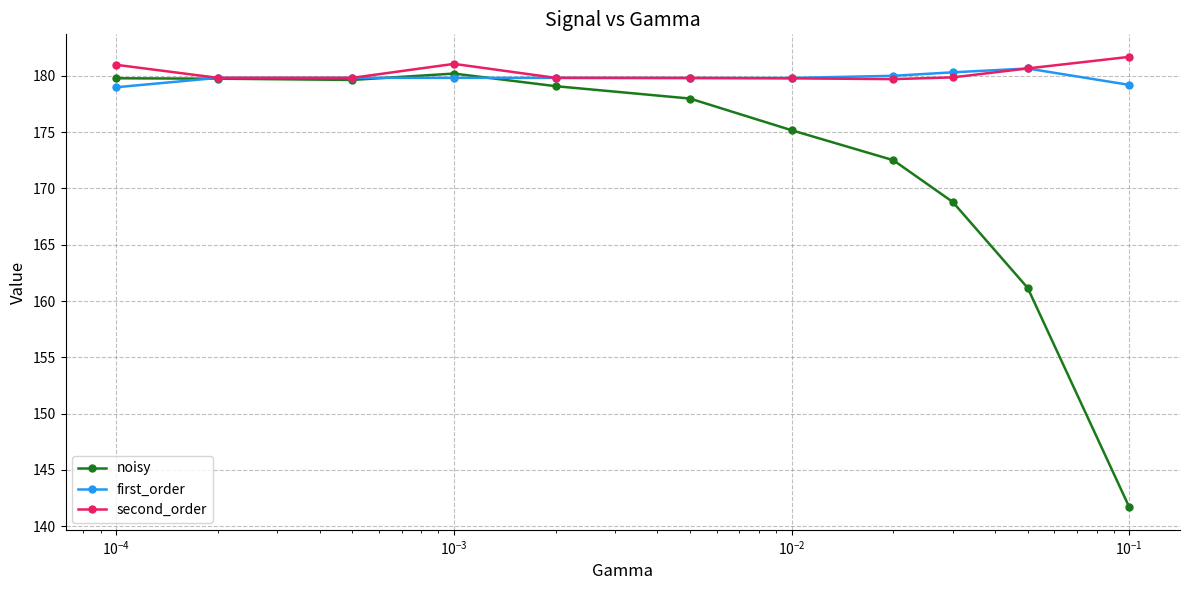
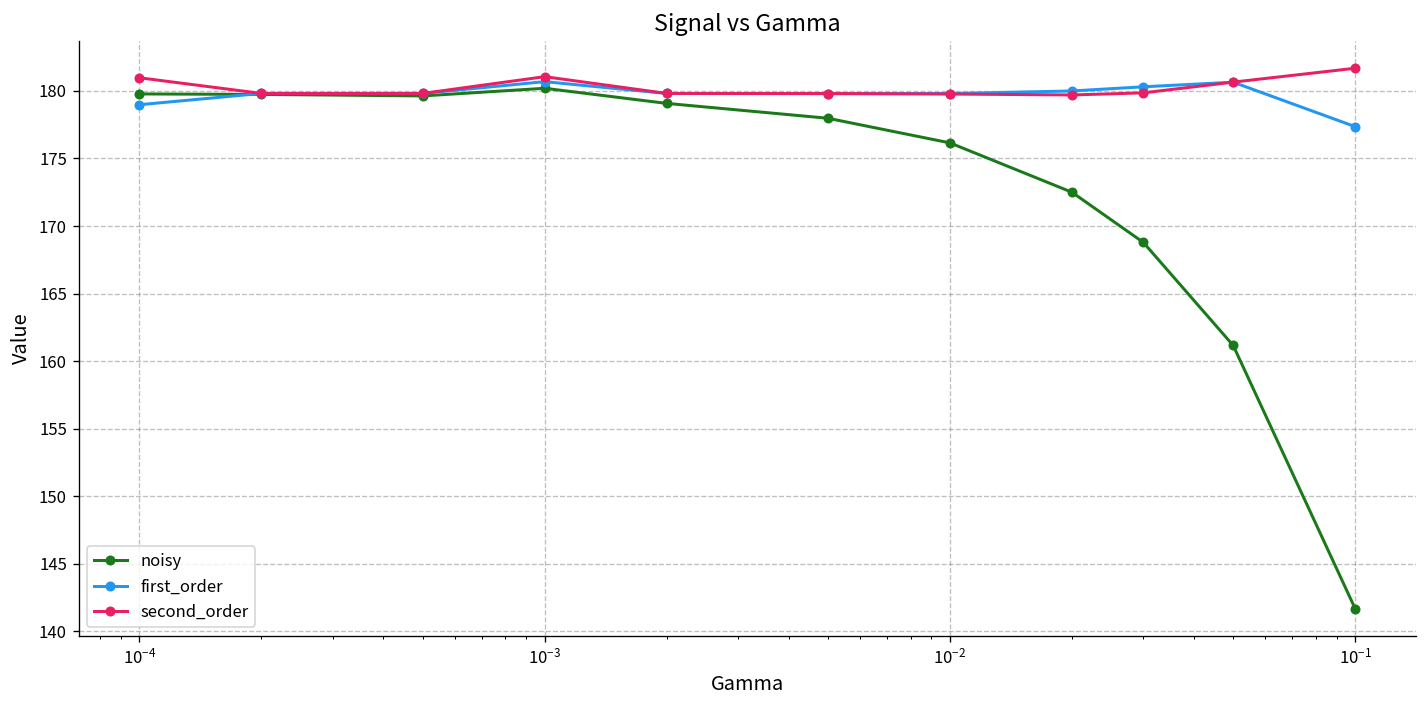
first_order, 10^-3: 179.8 -> 180.7
noisy, 10^-2: 175.2 -> 176.2
first_order, 10^-1: 179.2 -> 177.4
